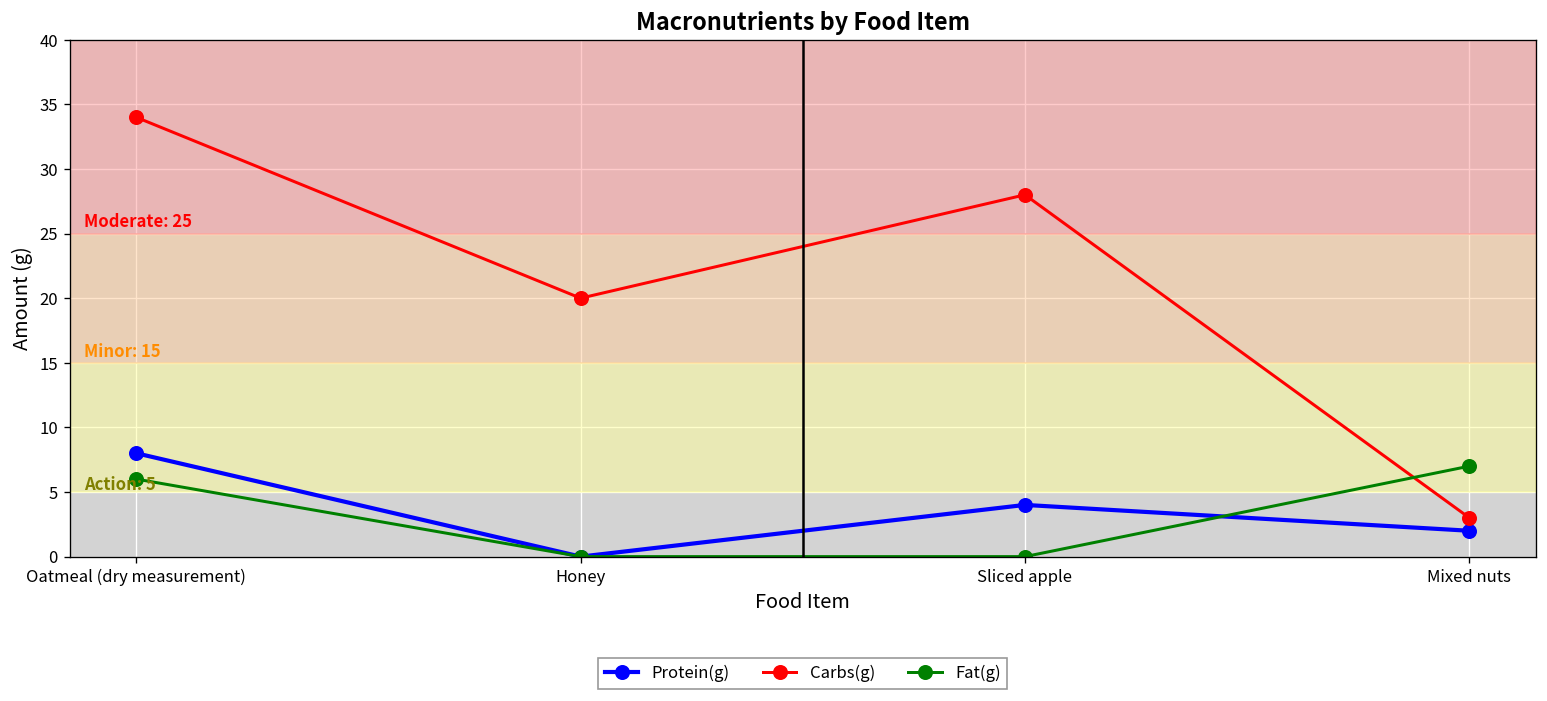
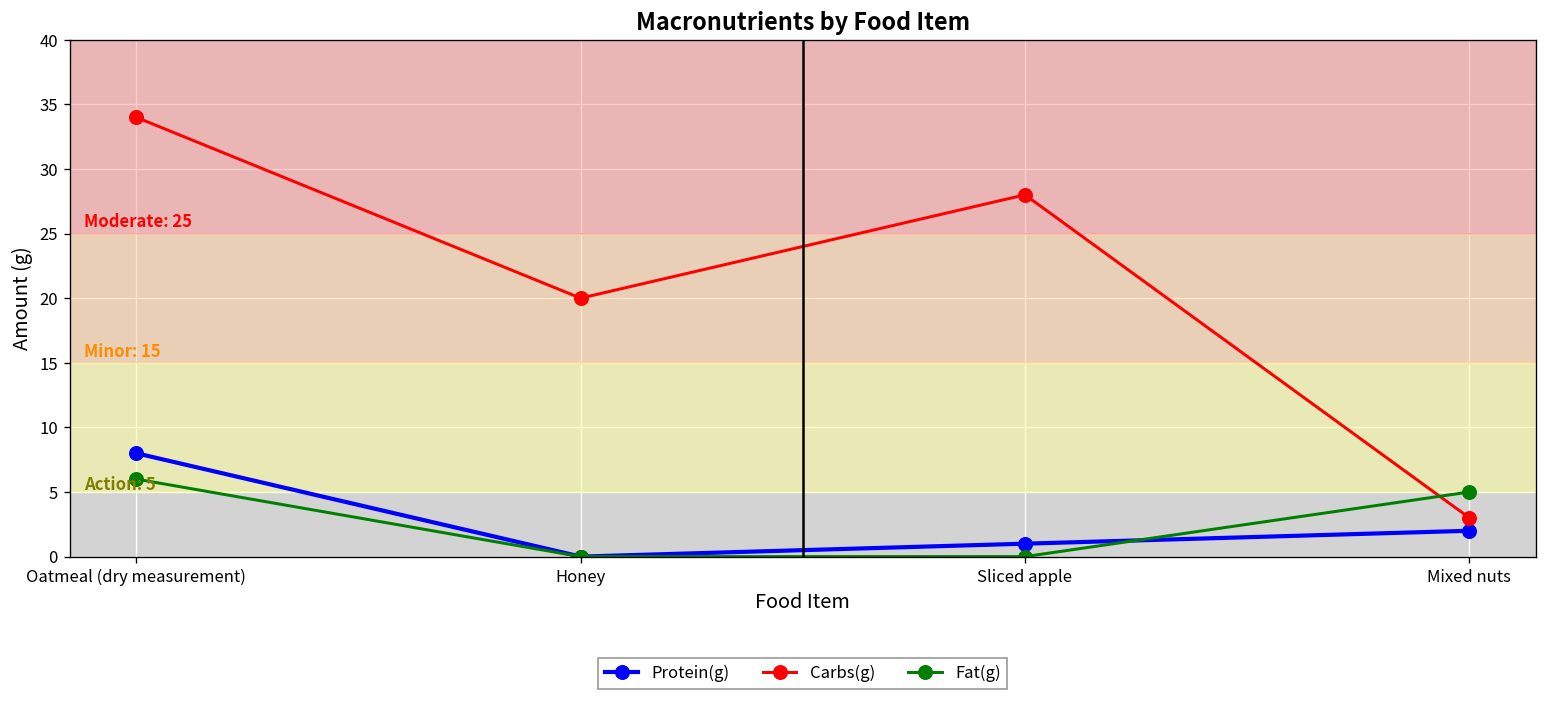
Protein(g), Sliced apple: 4 -> 1
Fat(g), Mixed nuts: 7 -> 5
